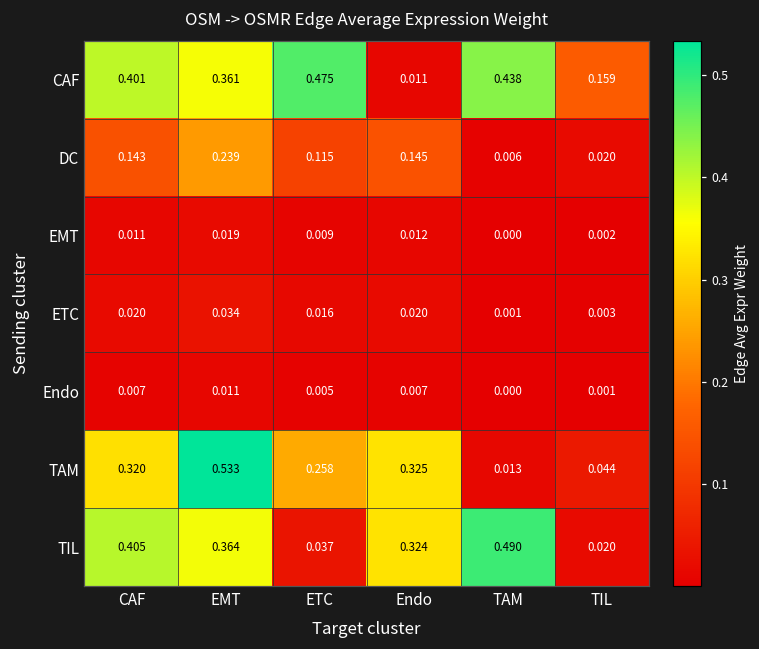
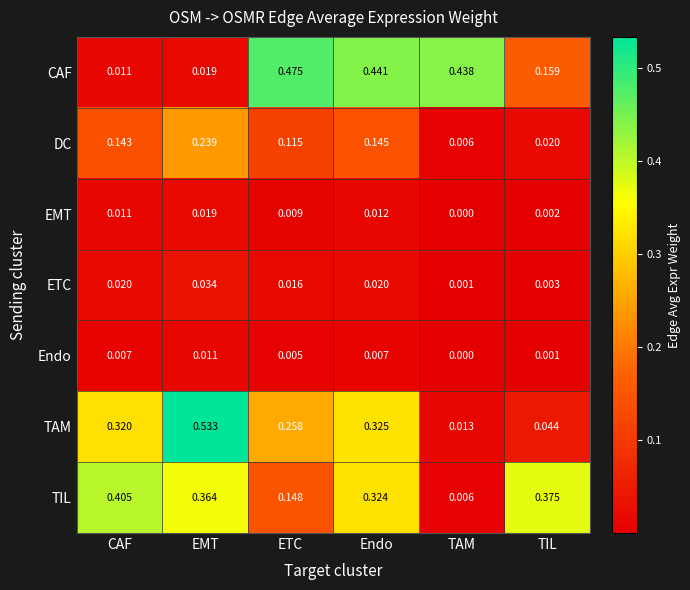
CAF, CAF: 0.401 -> 0.011
CAF, EMT: 0.361 -> 0.019
CAF, Endo: 0.011 -> 0.441
TIL, ETC: 0.037 -> 0.148
TIL, TAM: 0.490 -> 0.006
TIL, TIL: 0.020 -> 0.375
